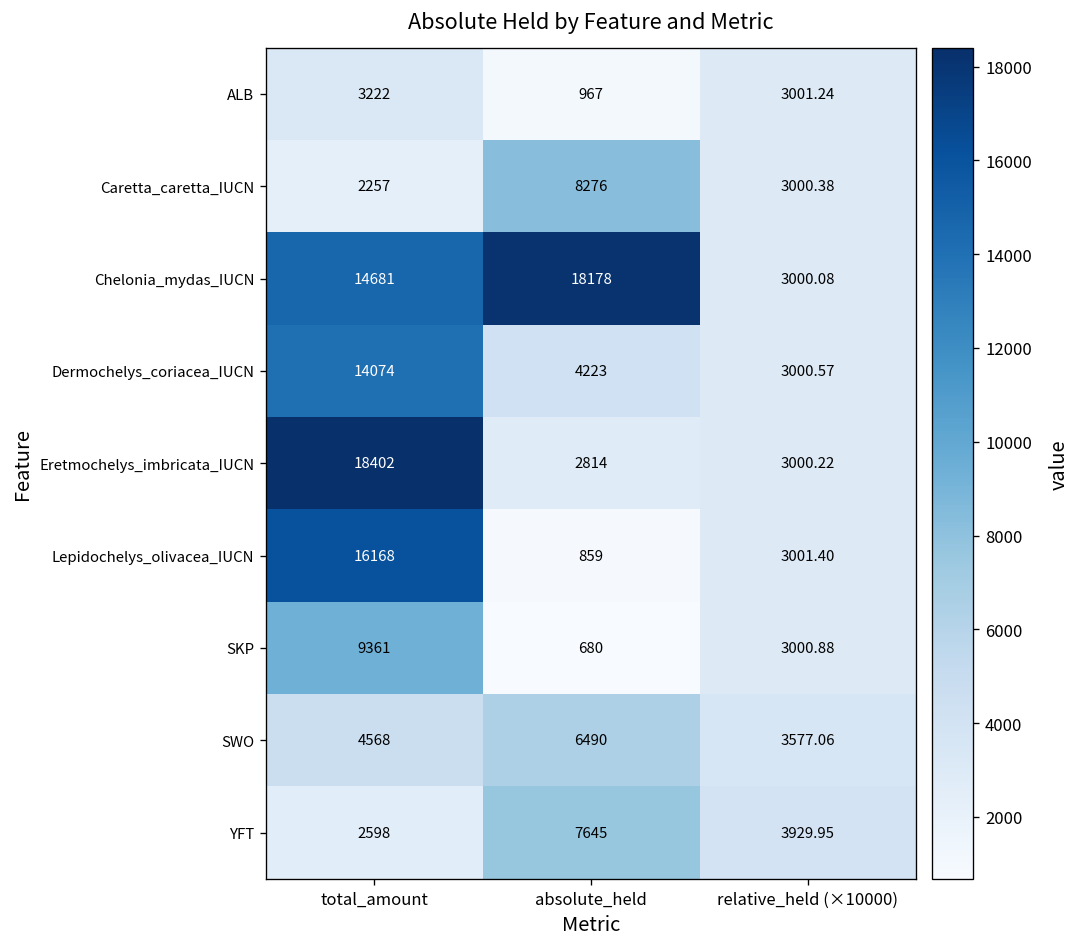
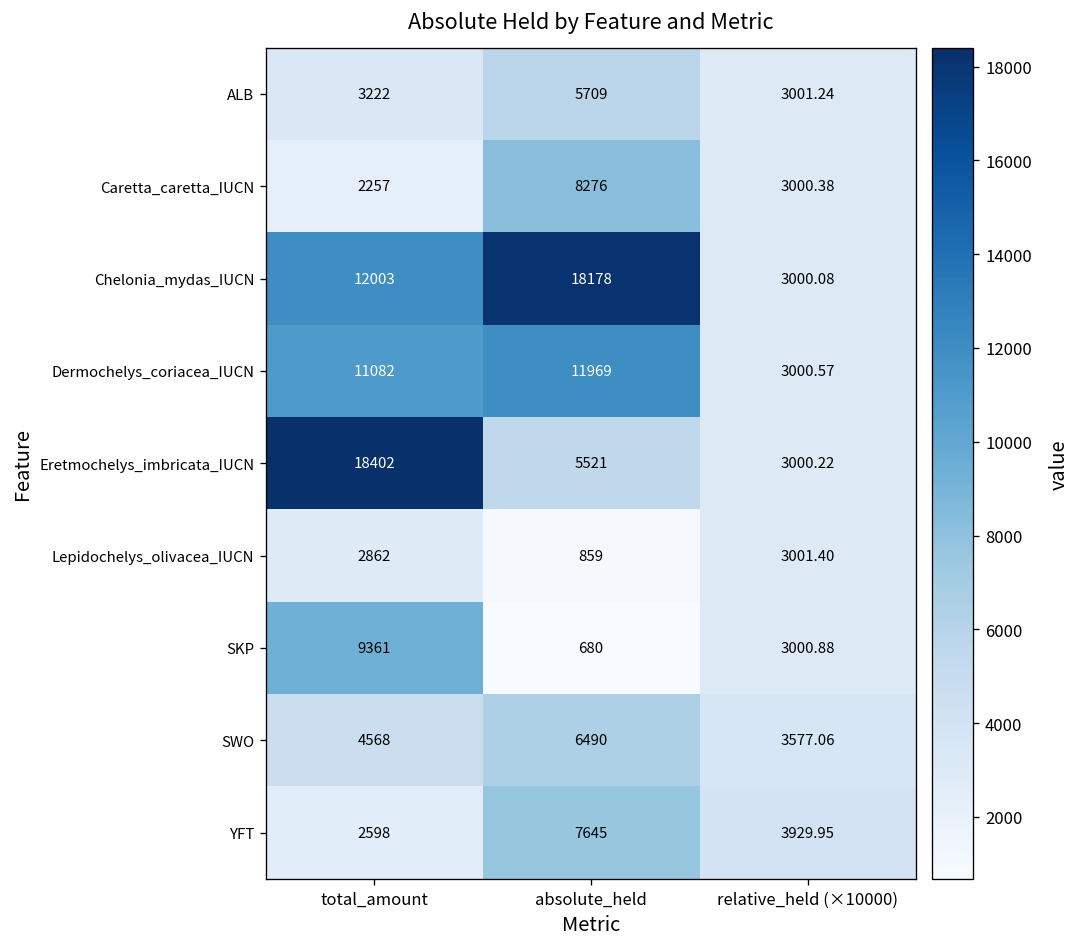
ALB, absolute_held: 967 -> 5709
Chelonia_mydas_IUCN, total_amount: 14681 -> 12003
Dermochelys_coriacea_IUCN, total_amount: 14074 -> 11082
Dermochelys_coriacea_IUCN, absolute_held: 4223 -> 11969
Eretmochelys_imbricata_IUCN, absolute_held: 2814 -> 5521
Lepidochelys_olivacea_IUCN, total_amount: 16168 -> 2862
